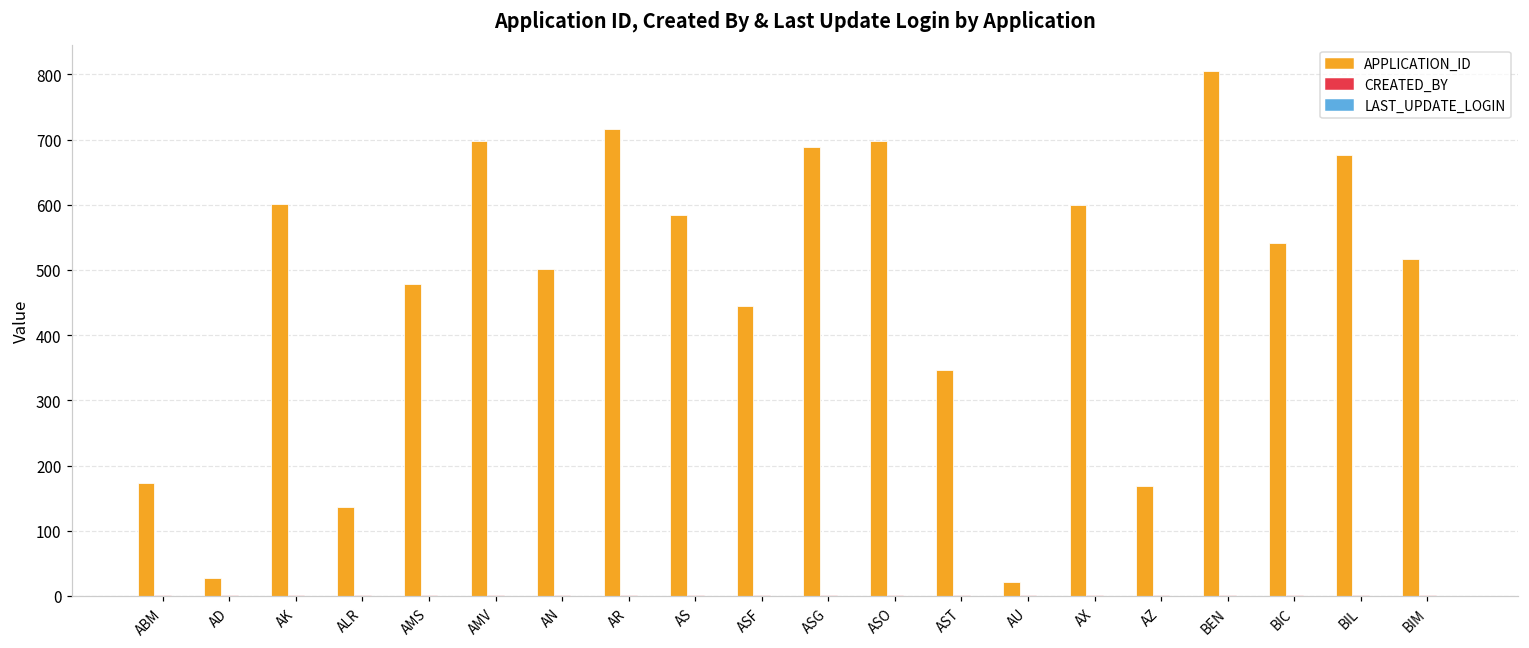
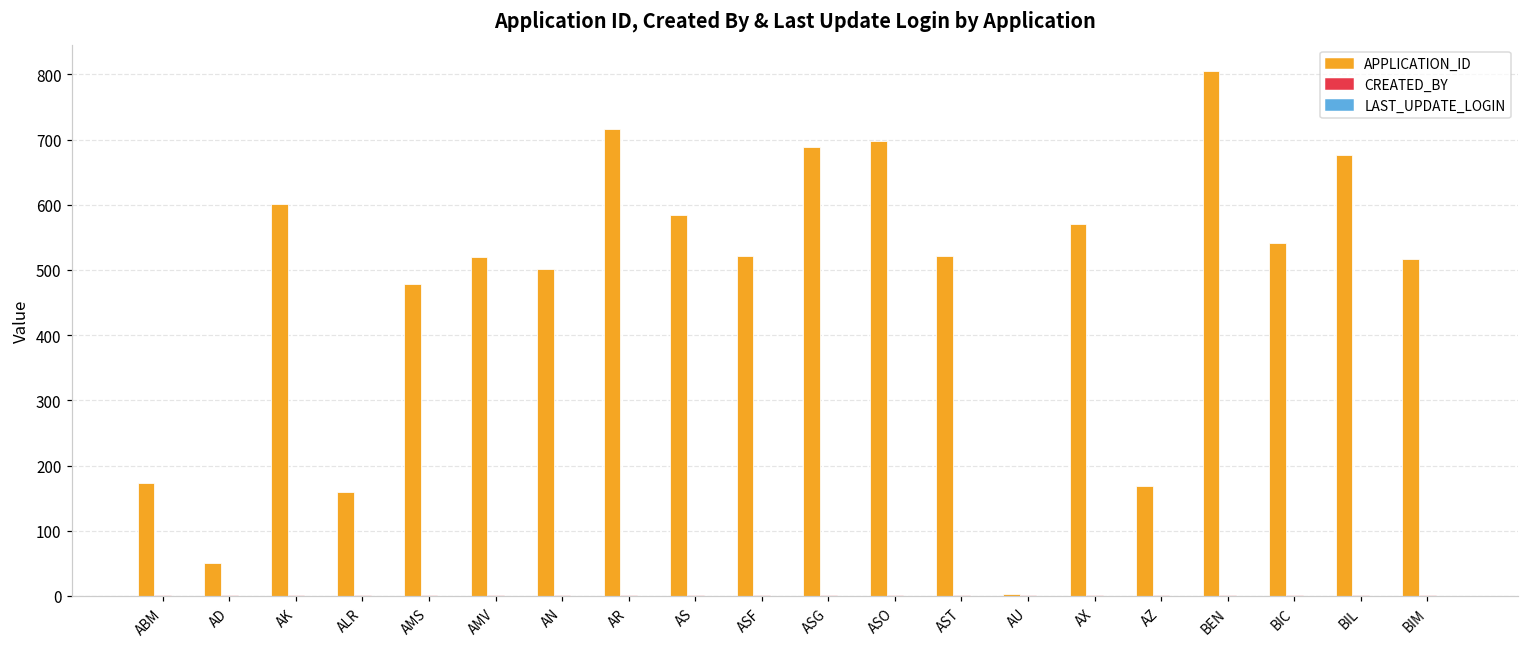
APPLICATION_ID, AD: 30 -> 50
APPLICATION_ID, ALR: 140 -> 160
APPLICATION_ID, AMV: 700 -> 520
APPLICATION_ID, ASF: 450 -> 520
APPLICATION_ID, AST: 350 -> 520
APPLICATION_ID, AU: 20 -> 0
APPLICATION_ID, AX: 600 -> 570
